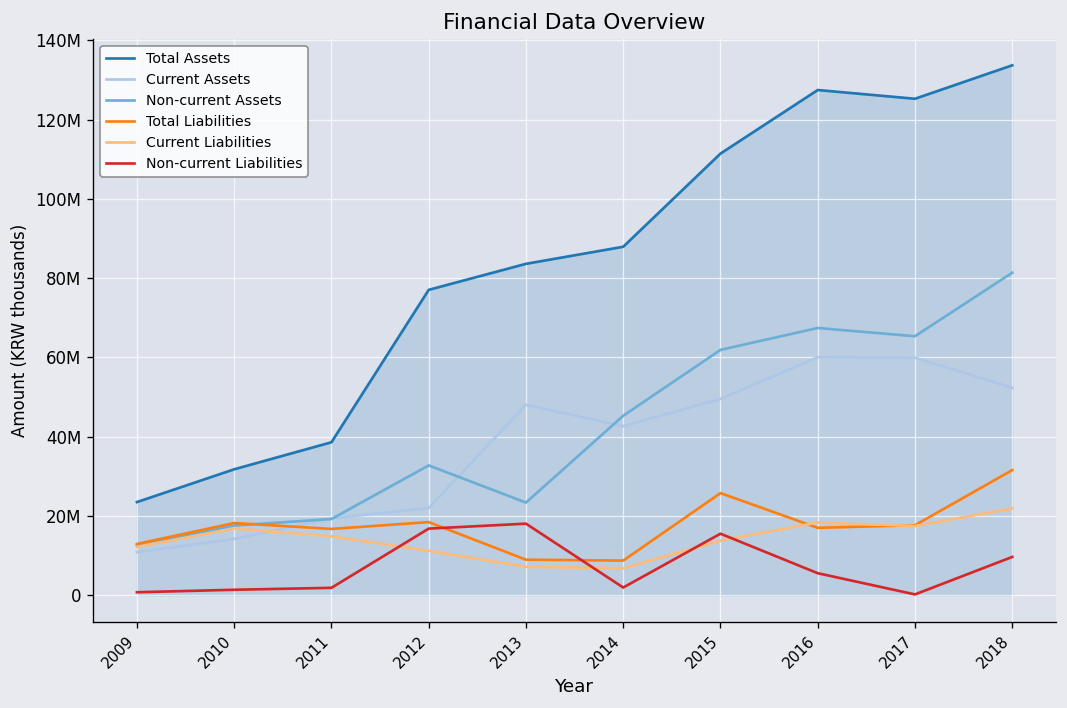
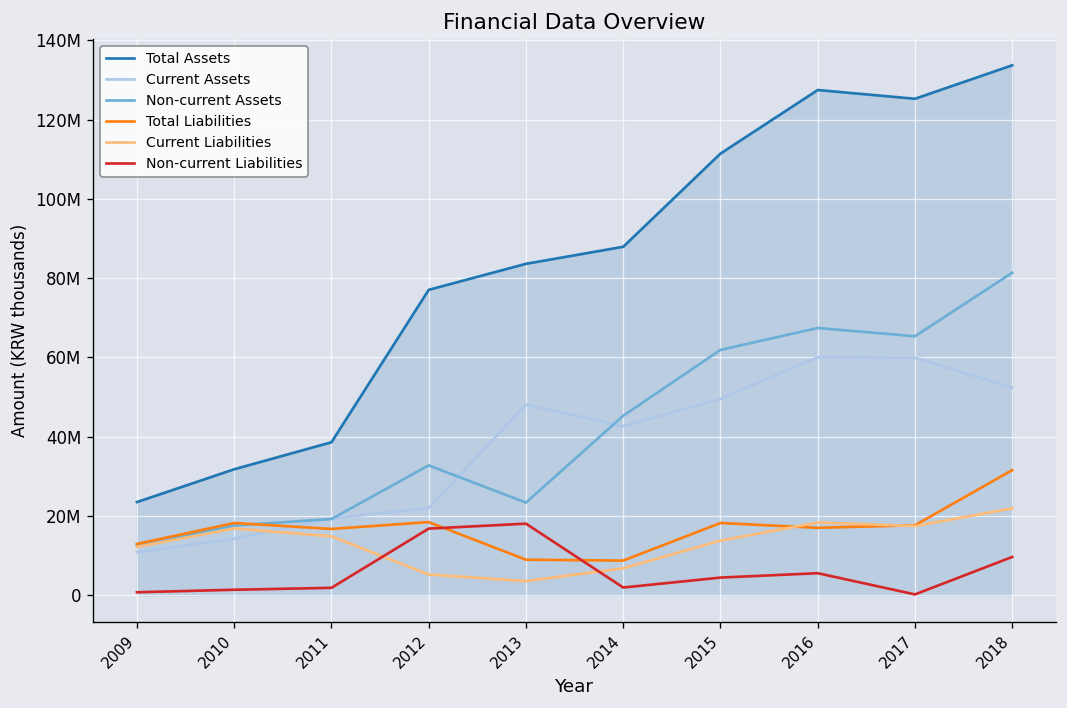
Current Liabilities, 2012: 11000000 -> 5000000
Current Liabilities, 2013: 7000000 -> 4000000
Total Liabilities, 2015: 26000000 -> 18000000
Non-current Liabilities, 2015: 16000000 -> 4000000
